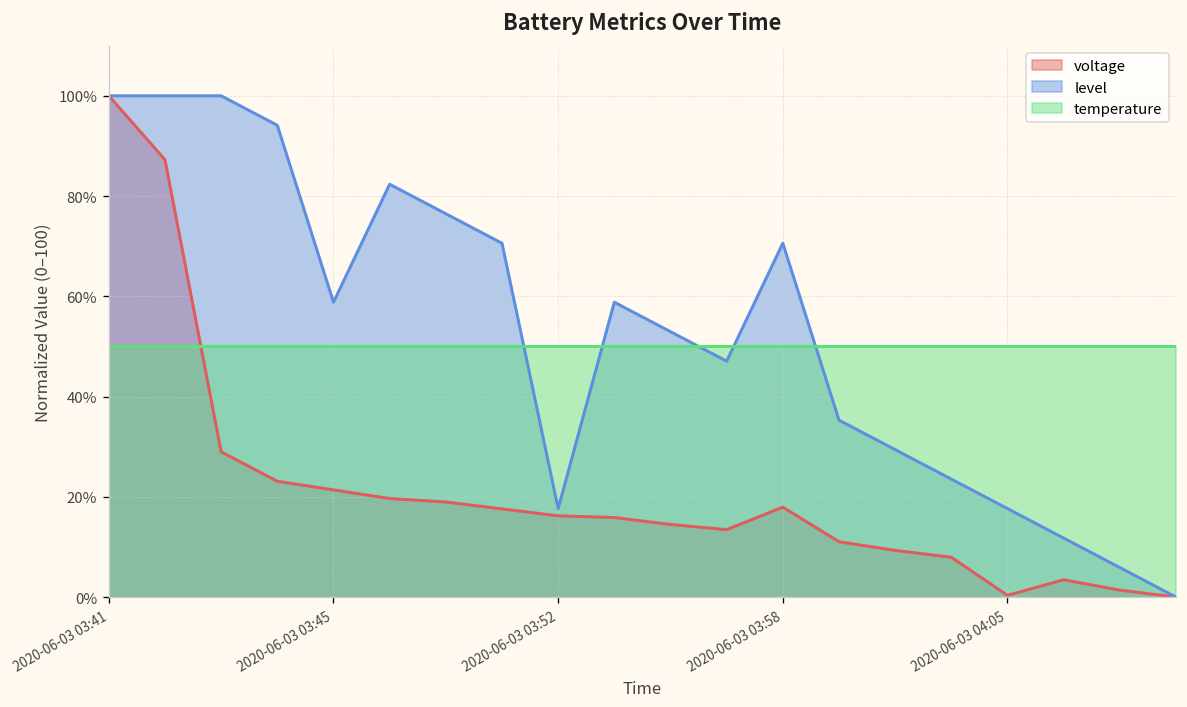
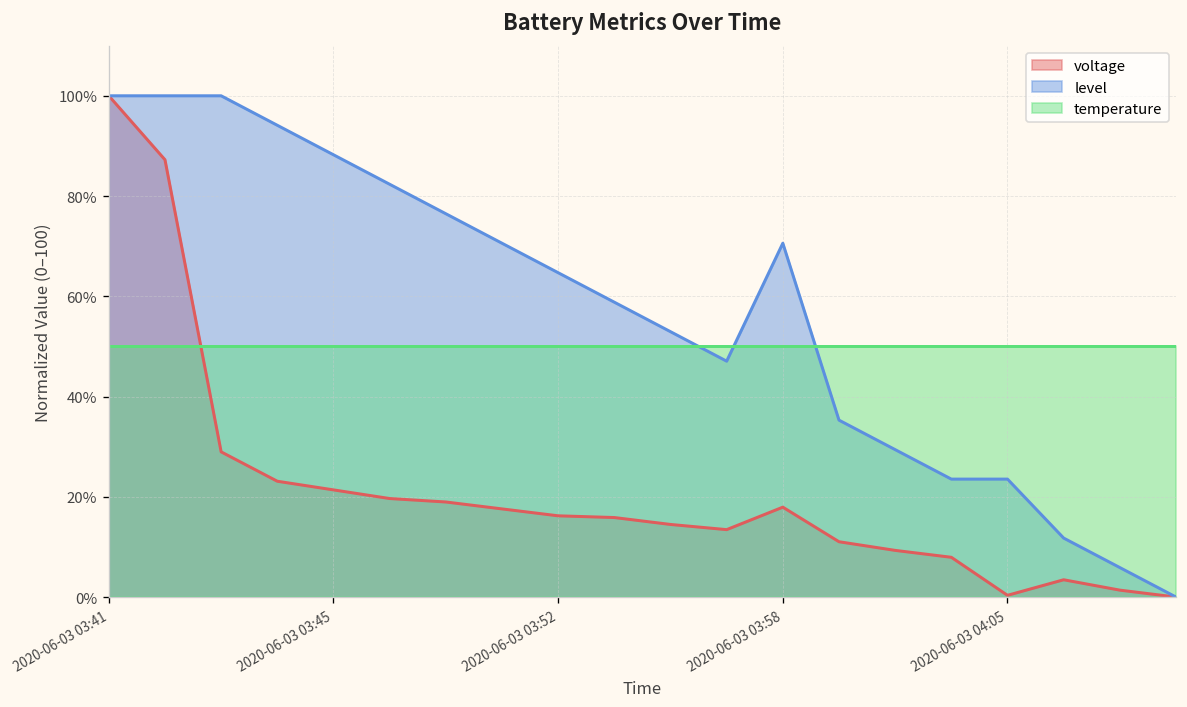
level, 2020-06-03 03:45: 59% -> 88%
level, 2020-06-03 03:52: 18% -> 65%
level, 2020-06-03 04:05: 18% -> 24%
